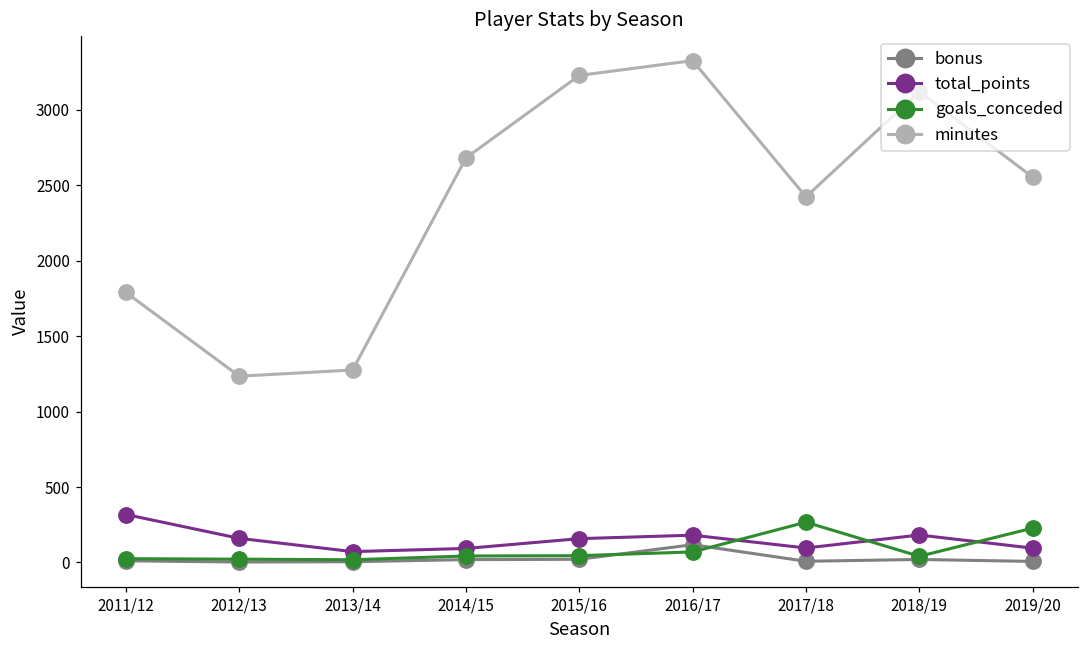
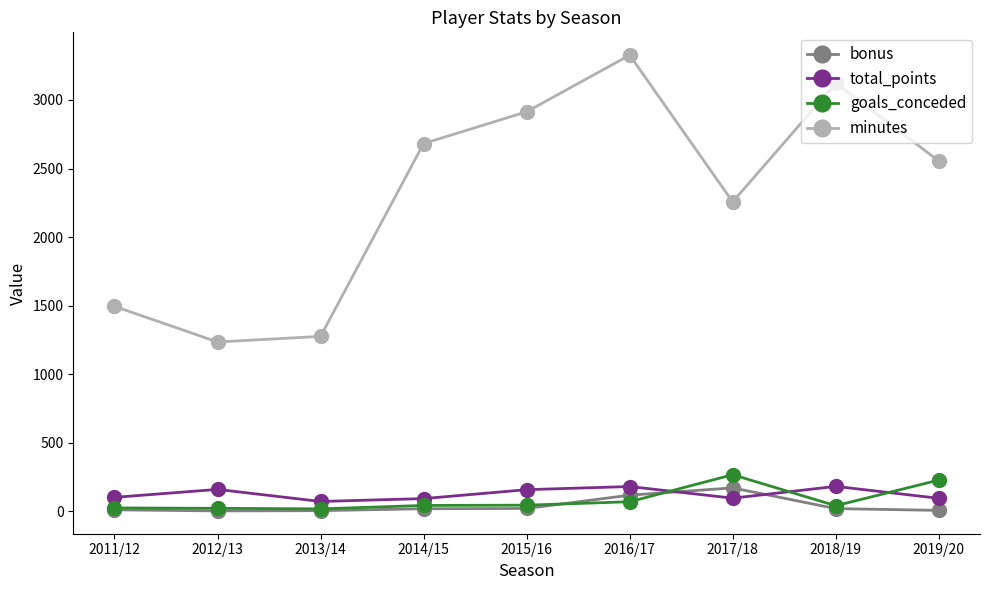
total_points, 2011/12: 320 -> 100
minutes, 2011/12: 1790 -> 1500
minutes, 2015/16: 3230 -> 2910
bonus, 2017/18: 10 -> 170
minutes, 2017/18: 2420 -> 2260
